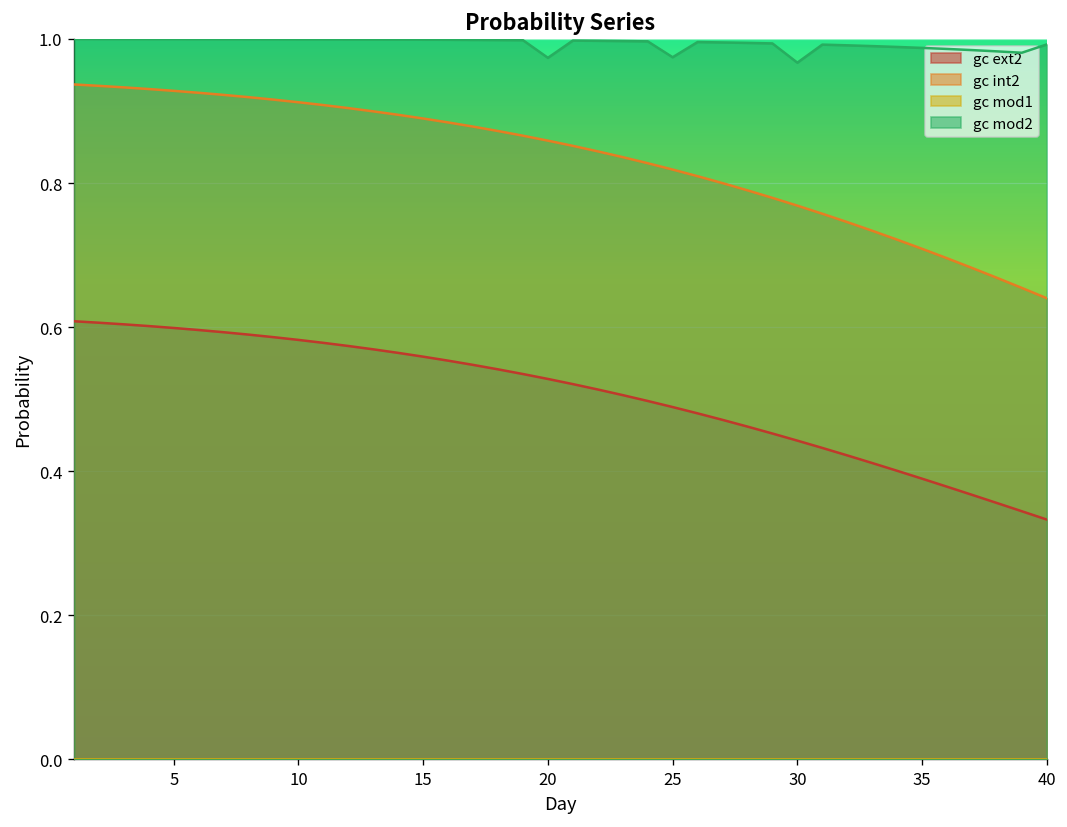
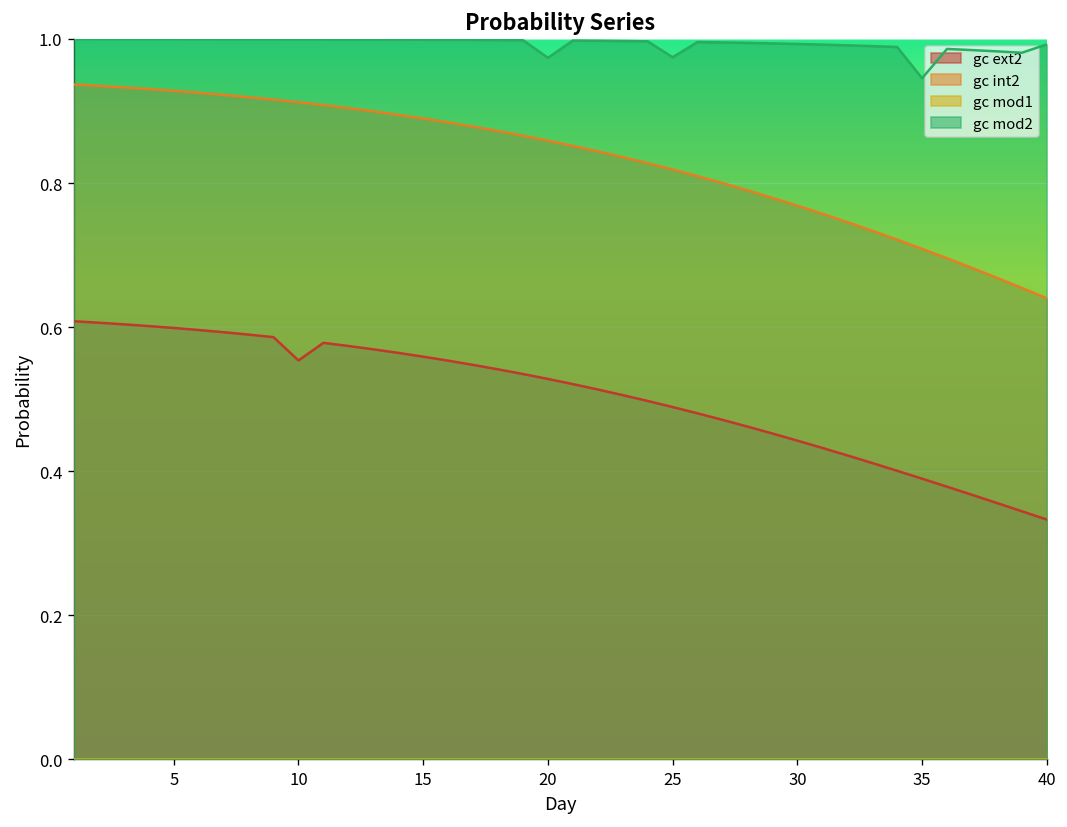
gc ext2, 10: 0.58 -> 0.55
gc mod2, 30: 0.97 -> 0.99
gc mod2, 35: 0.99 -> 0.95
